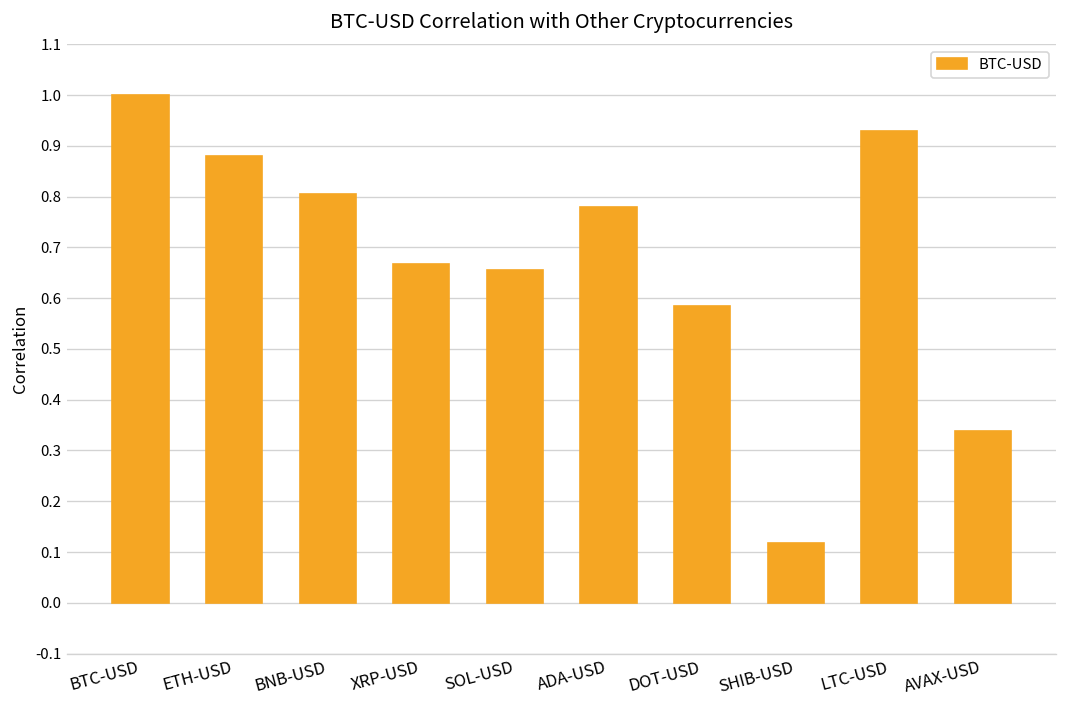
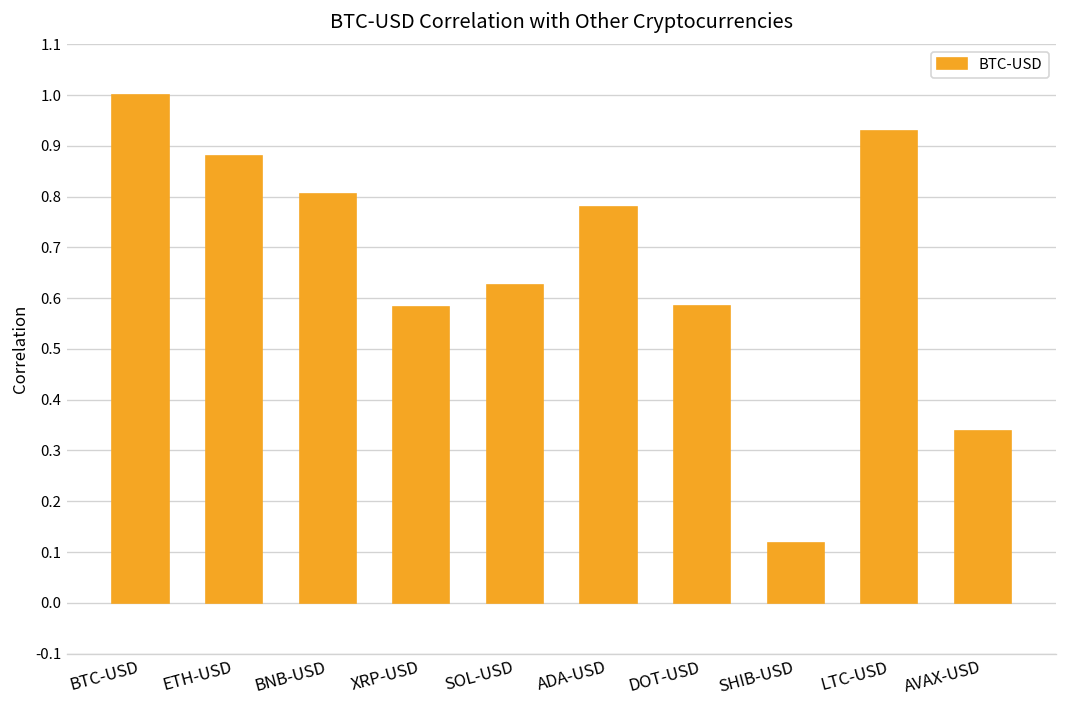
XRP-USD: 0.67 -> 0.58
SOL-USD: 0.65 -> 0.63
